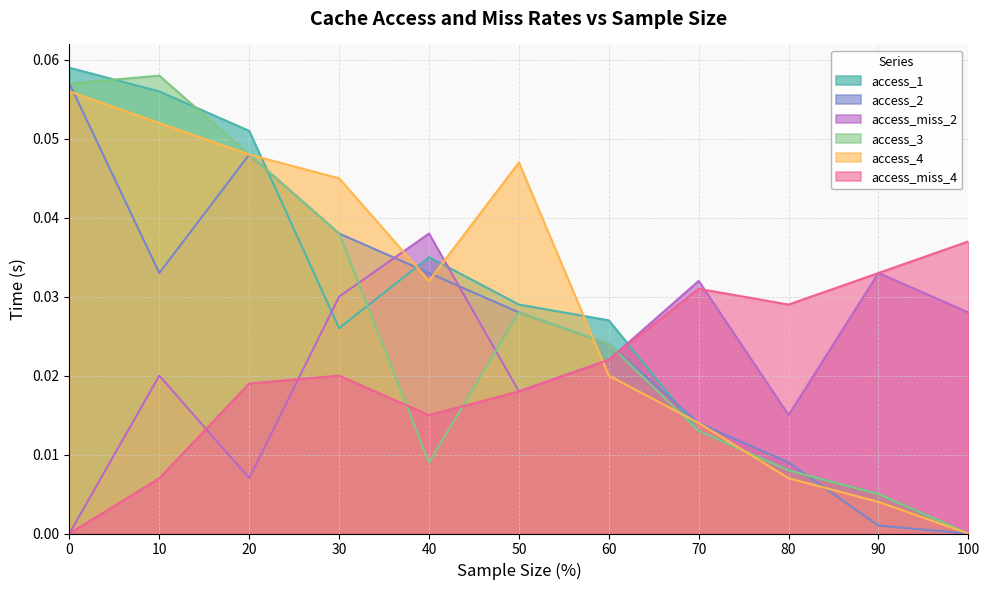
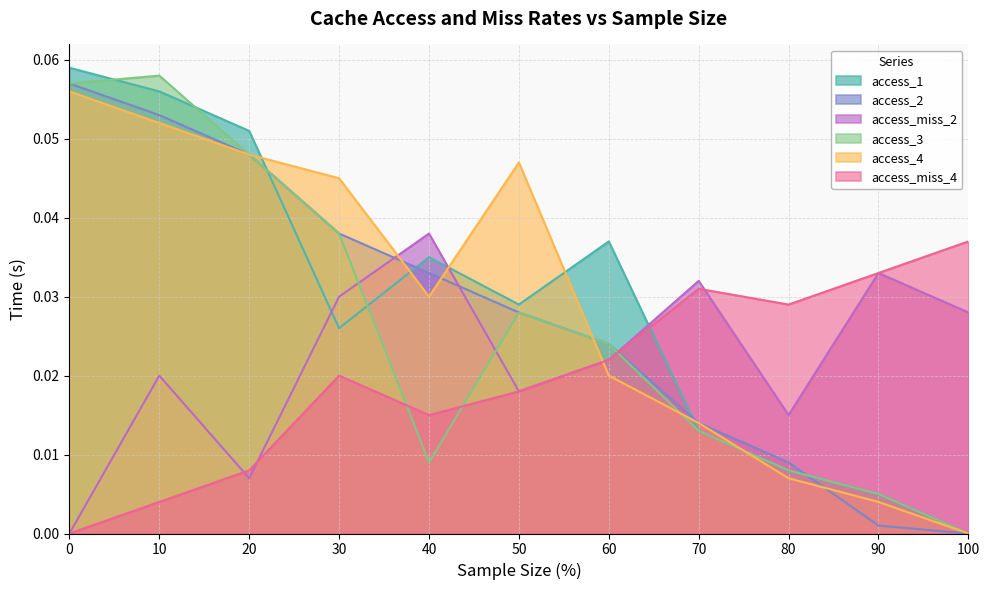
access_2, 10: 0.033 -> 0.053
access_miss_4, 10: 0.007 -> 0.004
access_miss_4, 20: 0.019 -> 0.008
access_4, 40: 0.032 -> 0.030
access_1, 60: 0.027 -> 0.037
